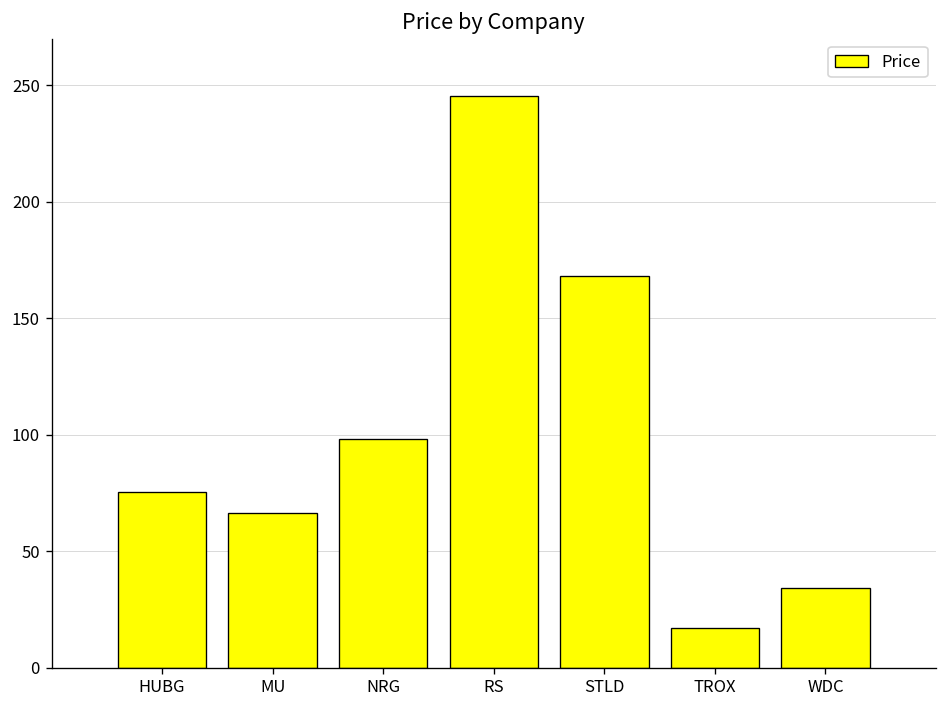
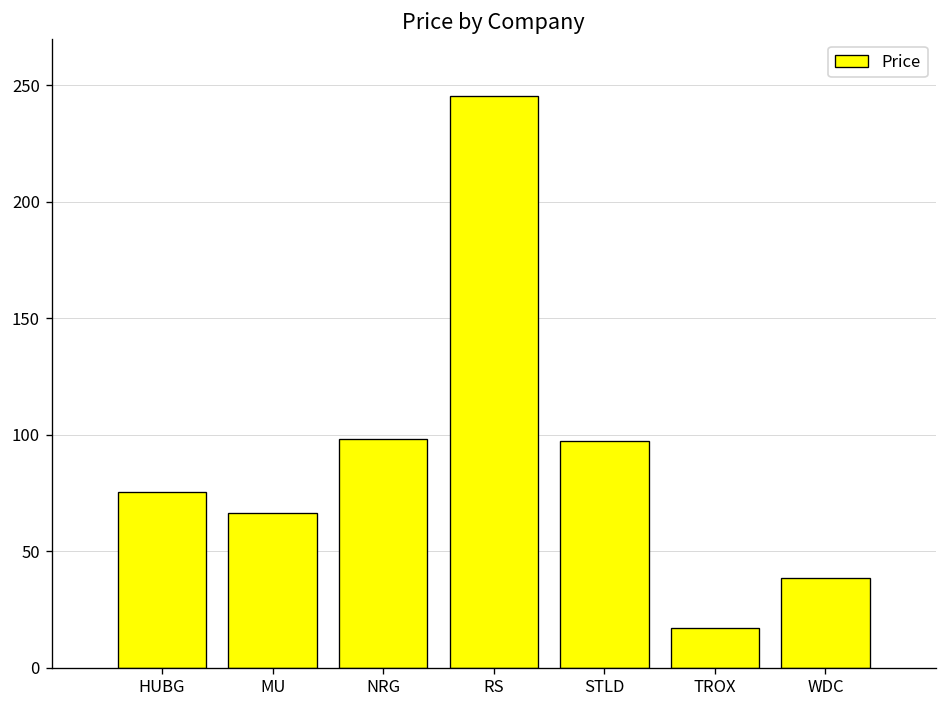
STLD: 168 -> 97
WDC: 34 -> 38
